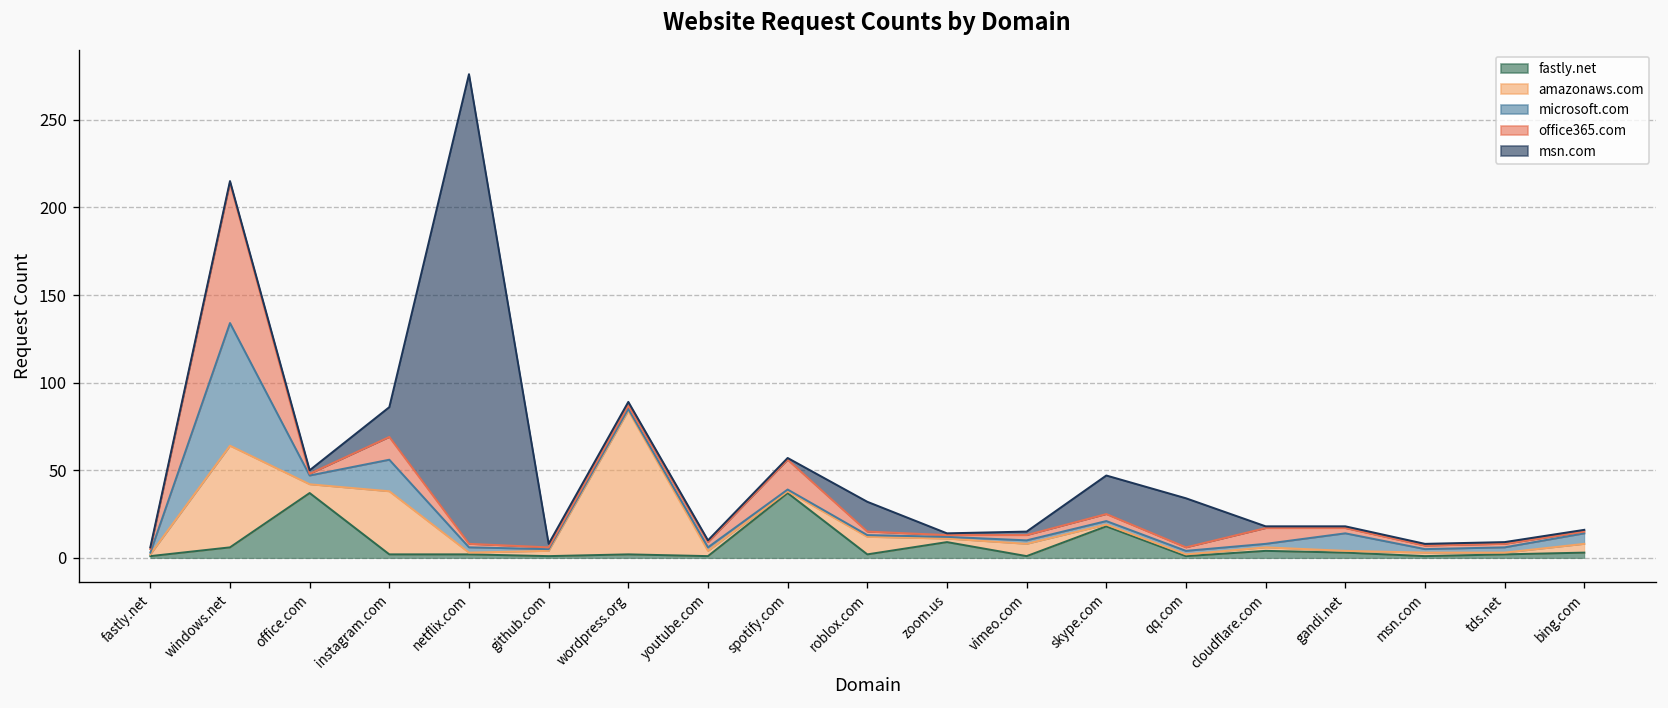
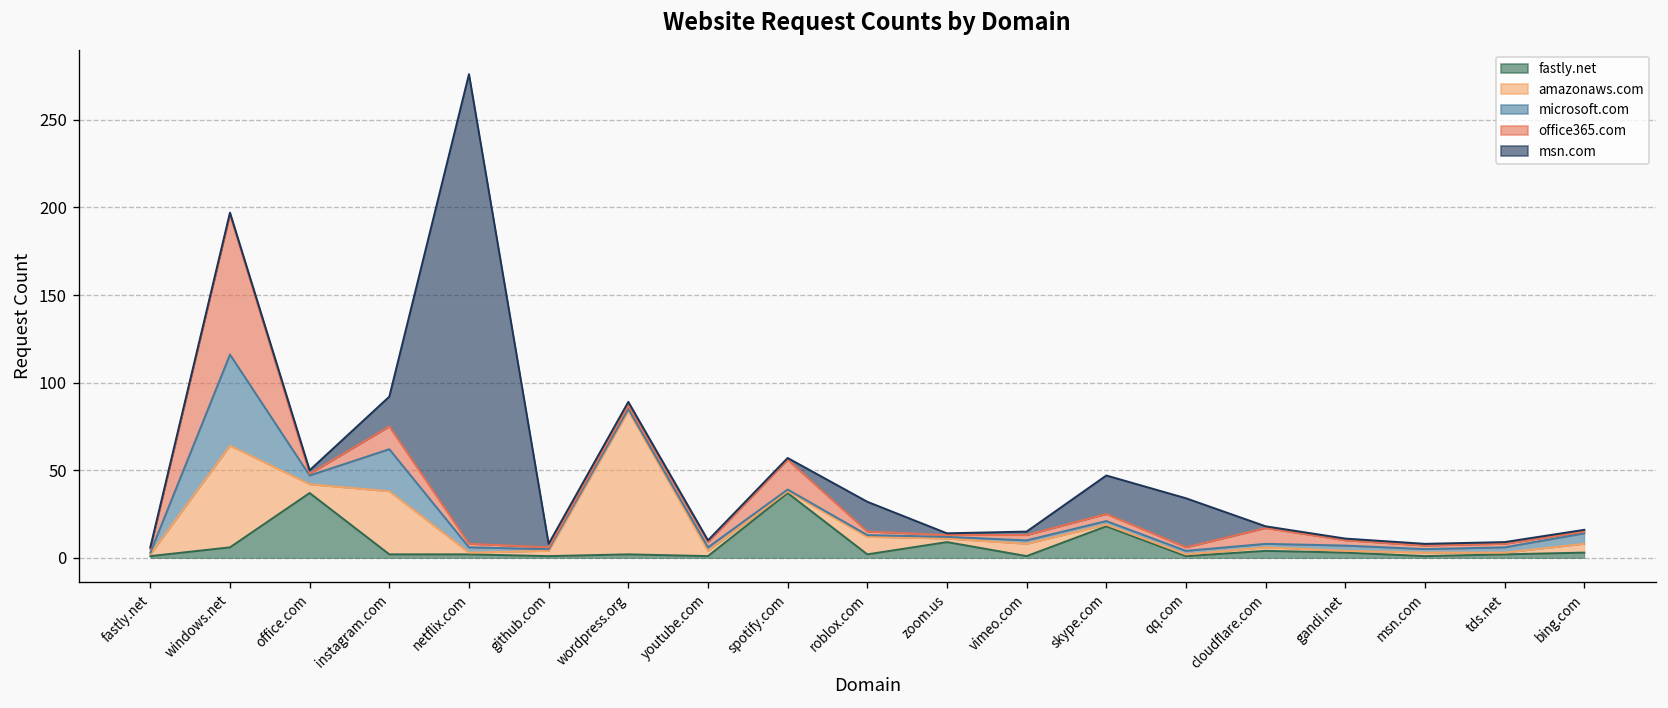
microsoft.com, windows.net: 70 -> 52
microsoft.com, instagram.com: 18 -> 24
microsoft.com, gandi.net: 10 -> 3
